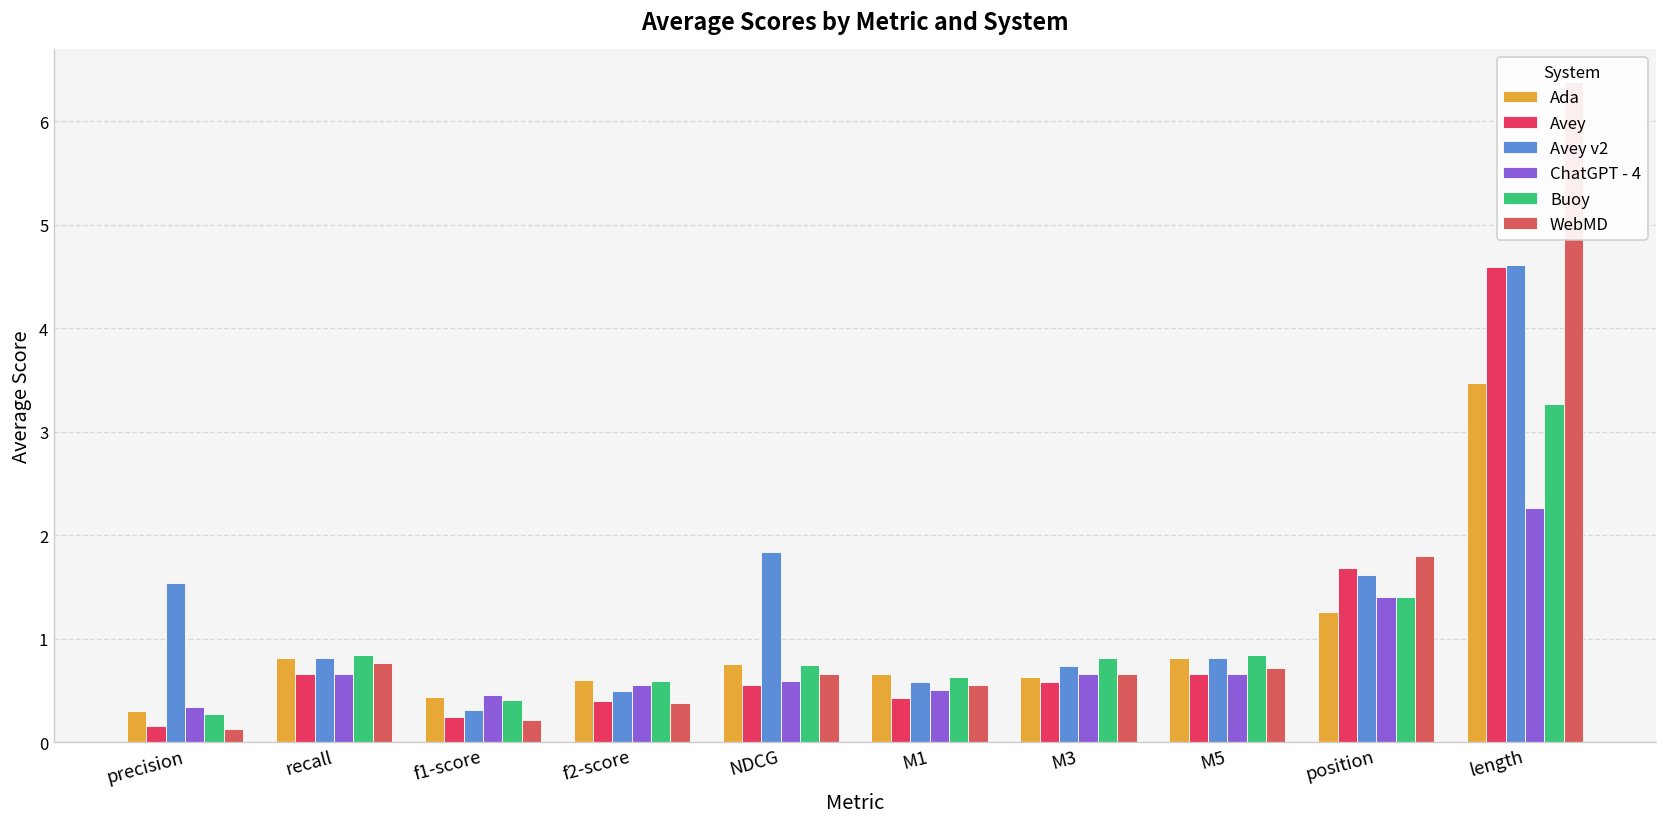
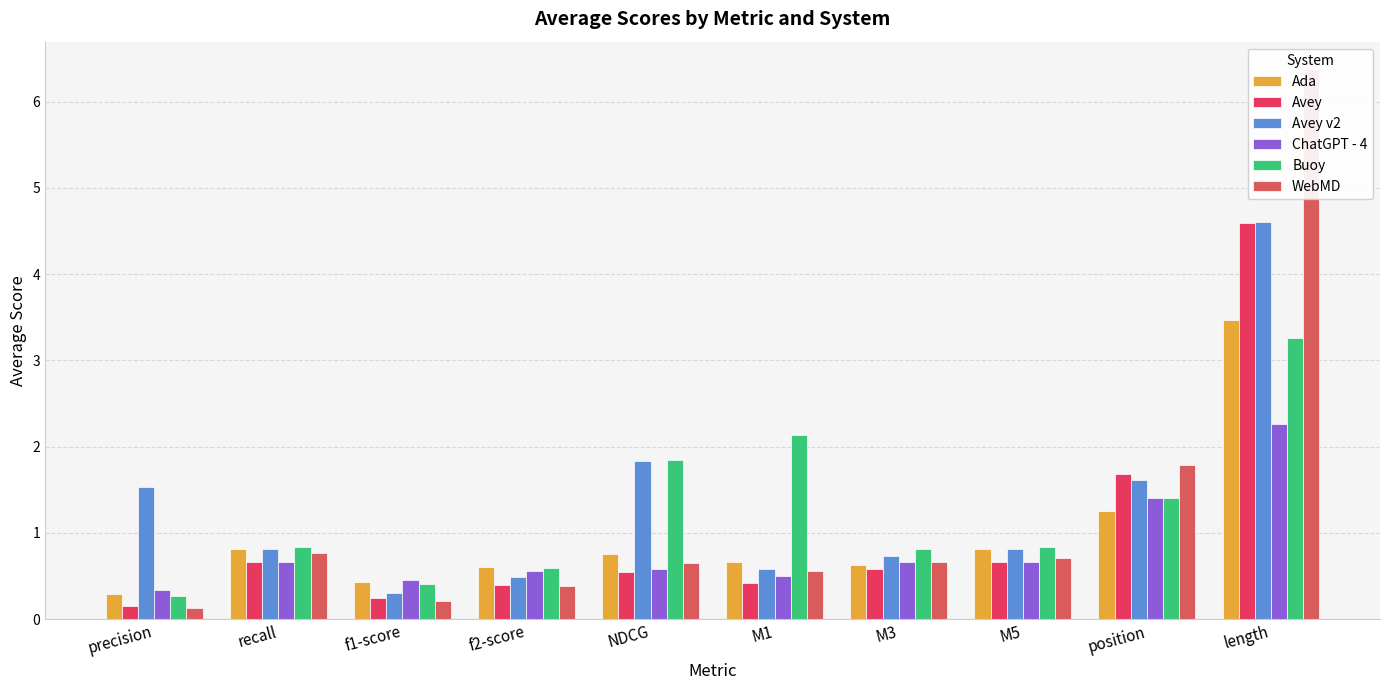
Buoy, NDCG: 0.7 -> 1.8
Buoy, M1: 0.6 -> 2.1
